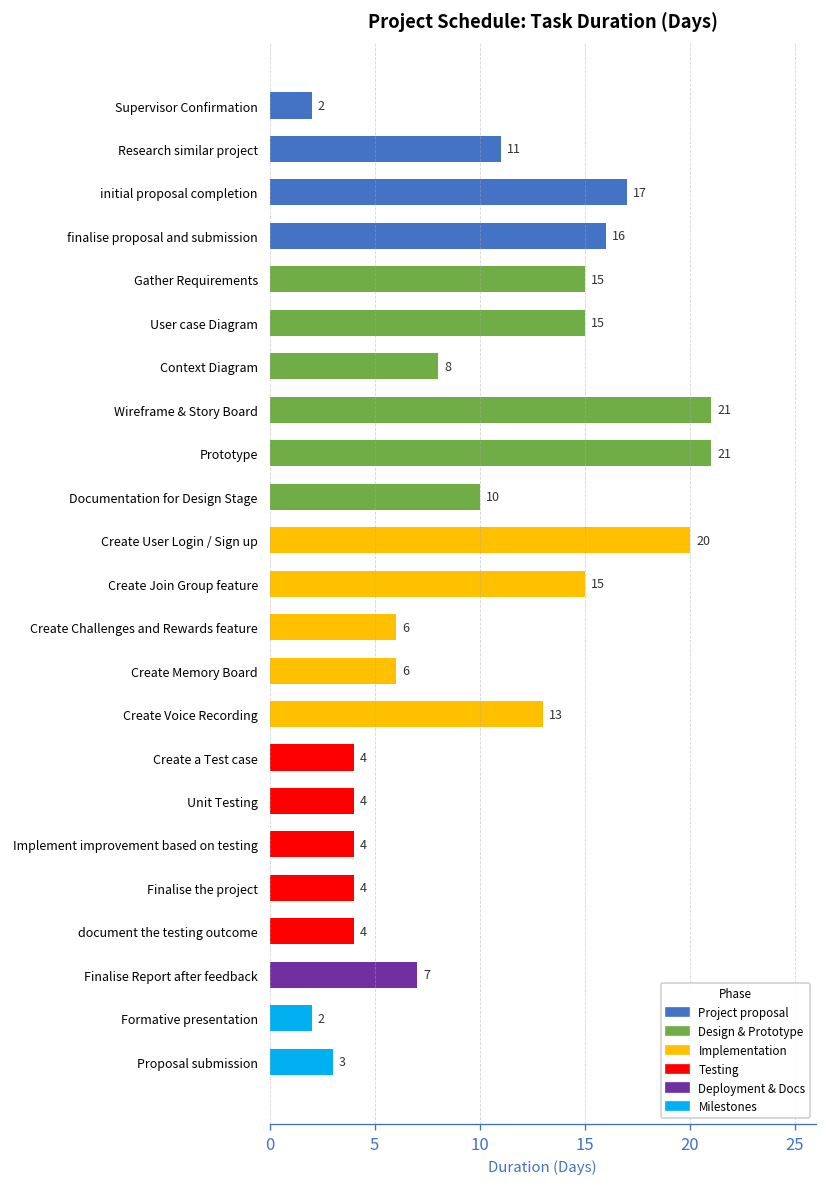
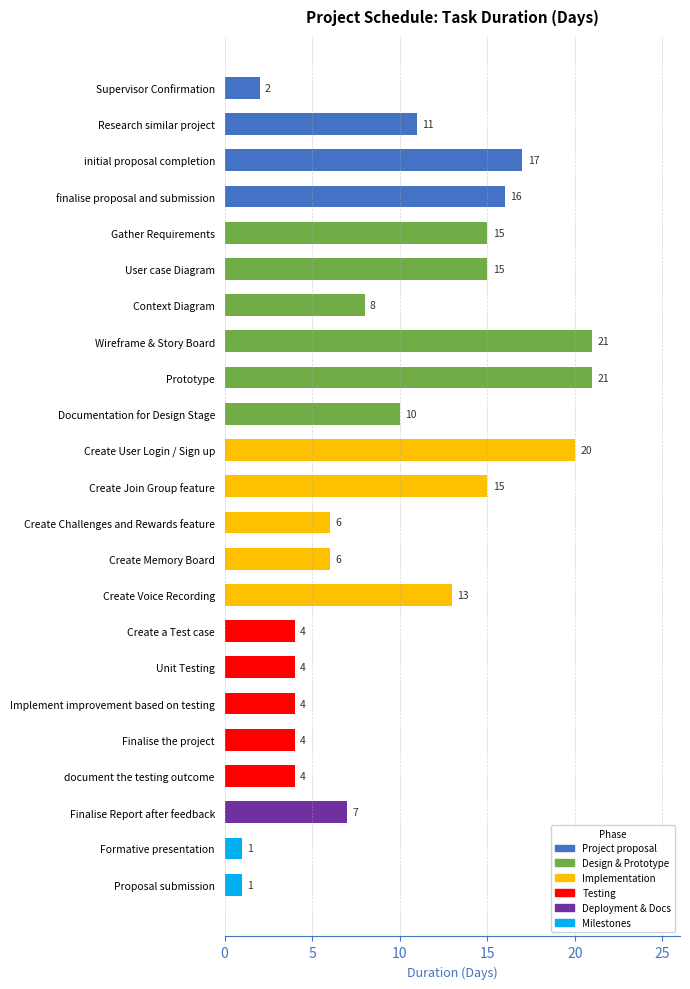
Formative presentation: 2 -> 1
Proposal submission: 3 -> 1
